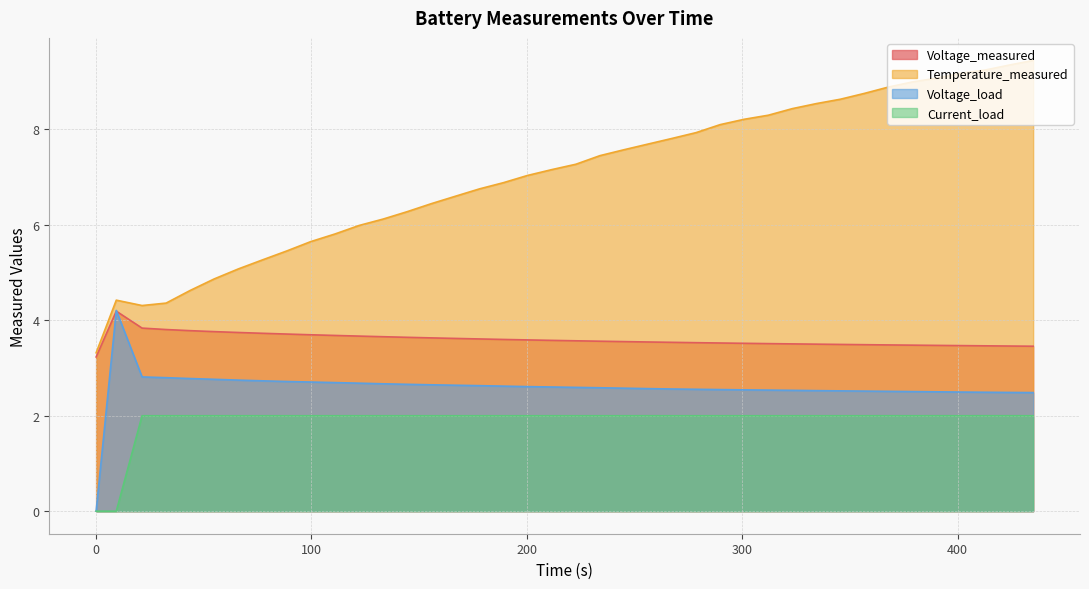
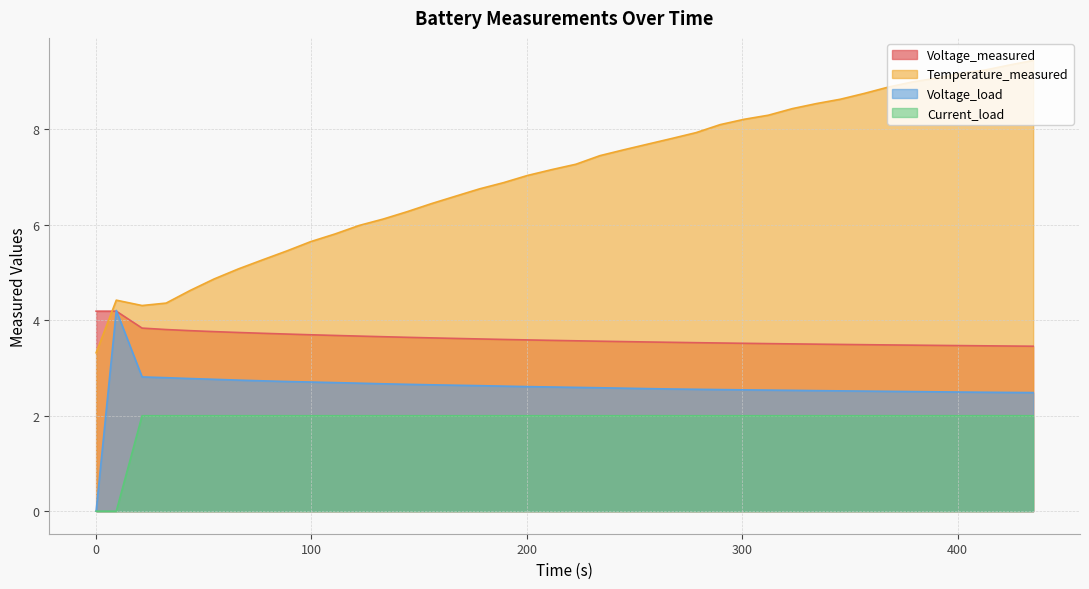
Voltage_measured, 0: 3.2 -> 4.2
